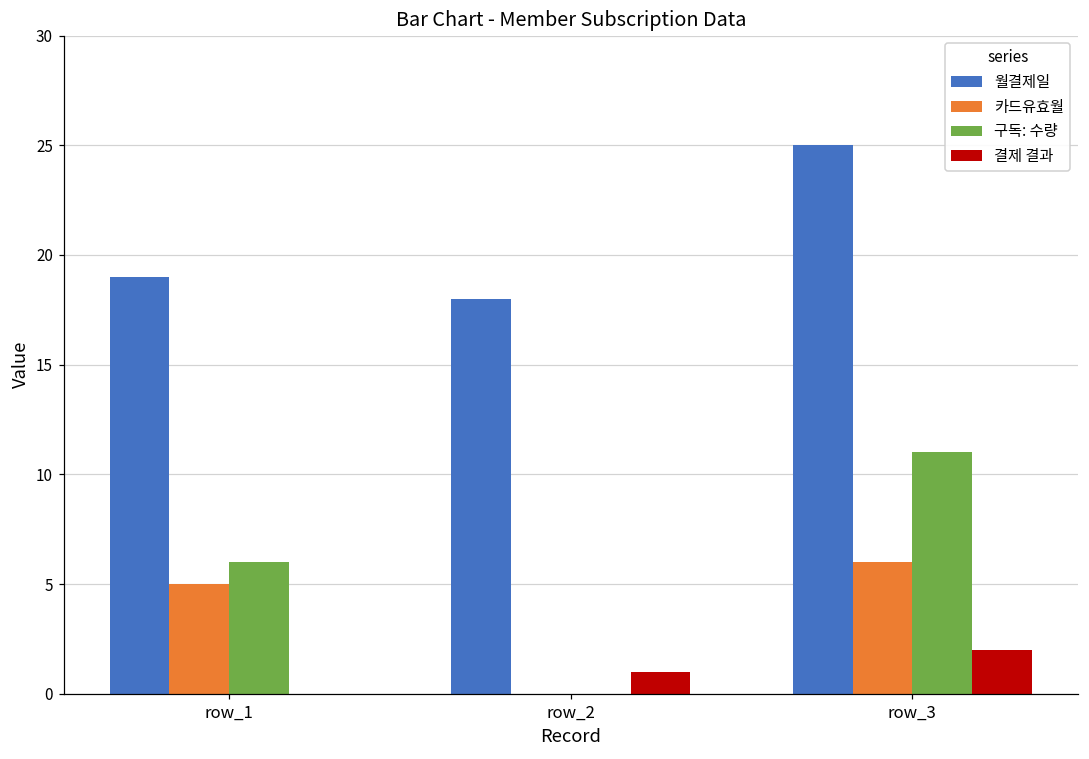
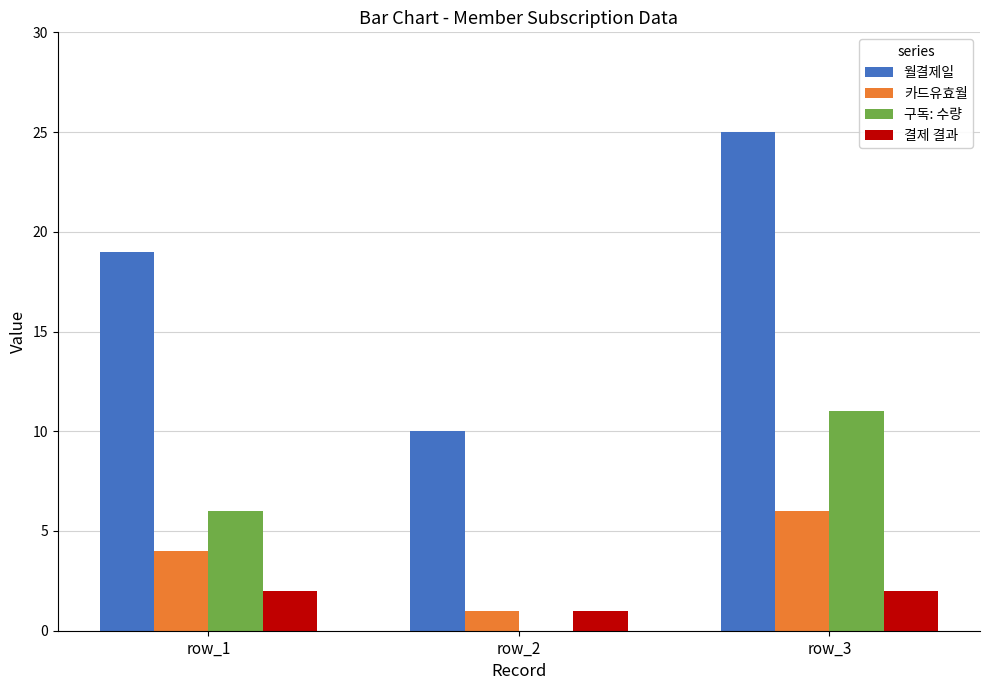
카드유효월, row_1: 5 -> 4
결제 결과, row_1: 0 -> 2
월결제일, row_2: 18 -> 10
카드유효월, row_2: 0 -> 1
